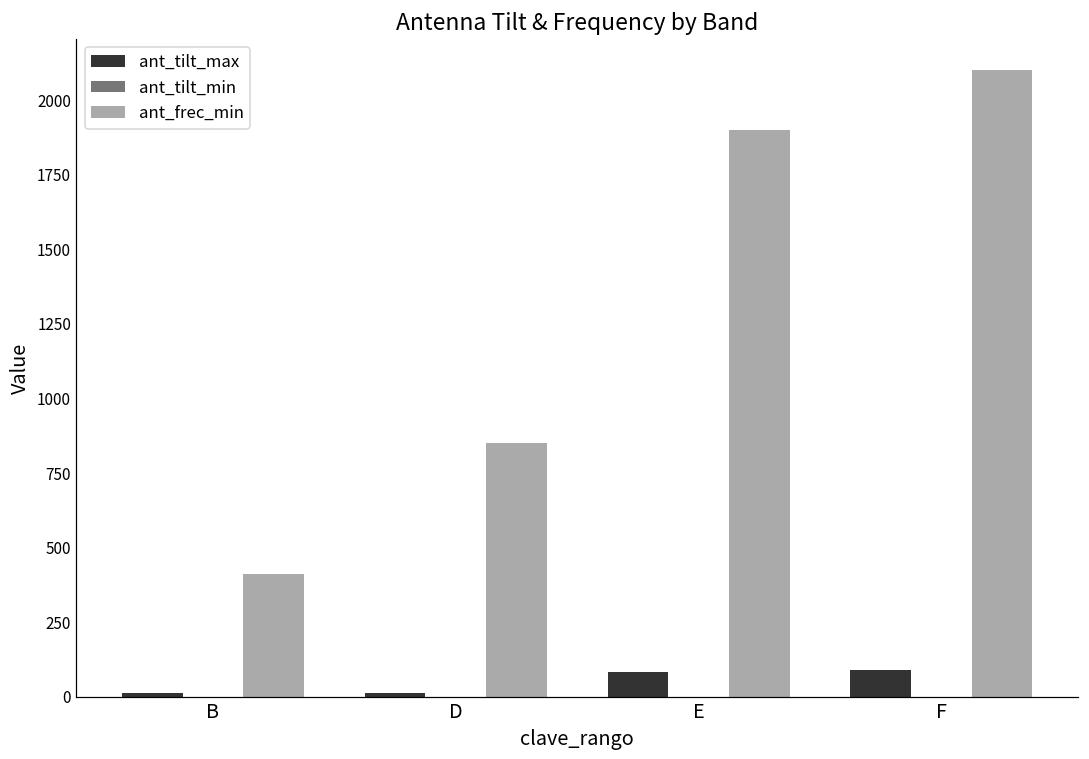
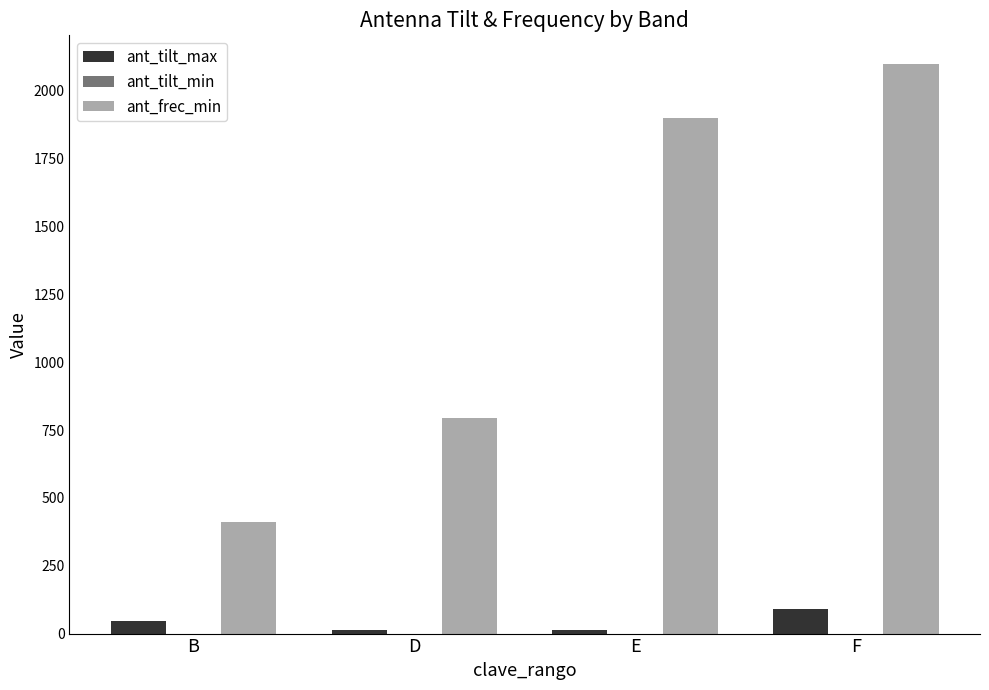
ant_tilt_max, B: 10 -> 50
ant_frec_min, D: 850 -> 800
ant_tilt_max, E: 80 -> 10
